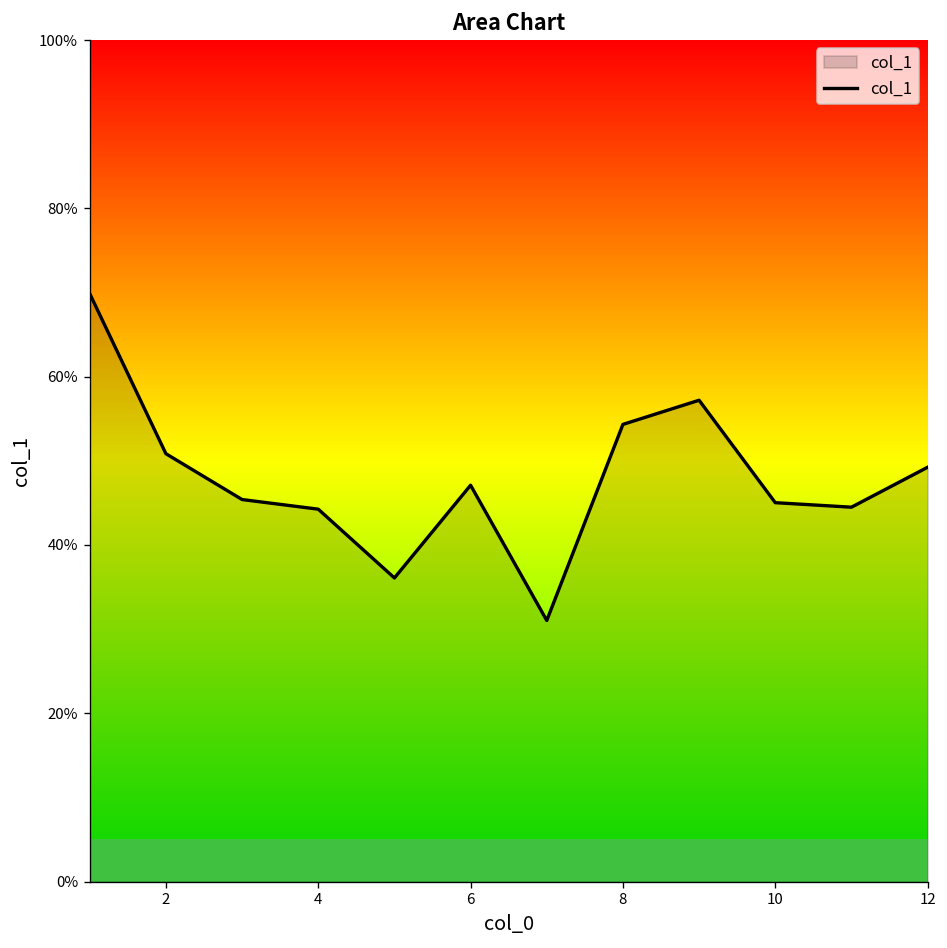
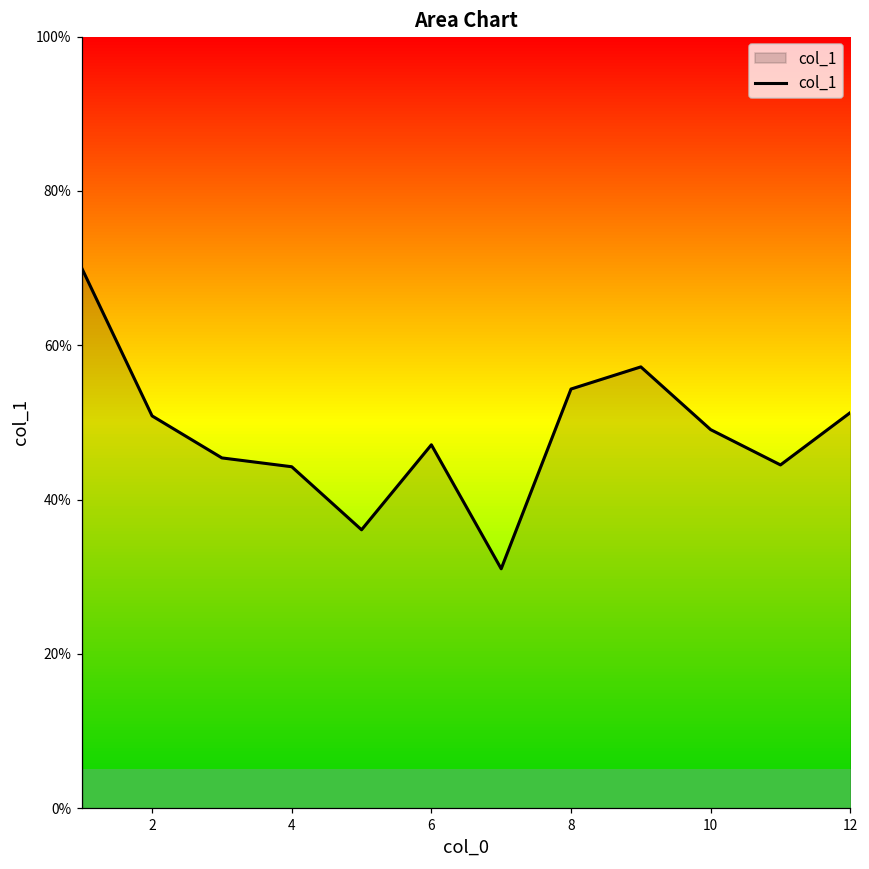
10: 45% -> 49%
12: 49% -> 51%
